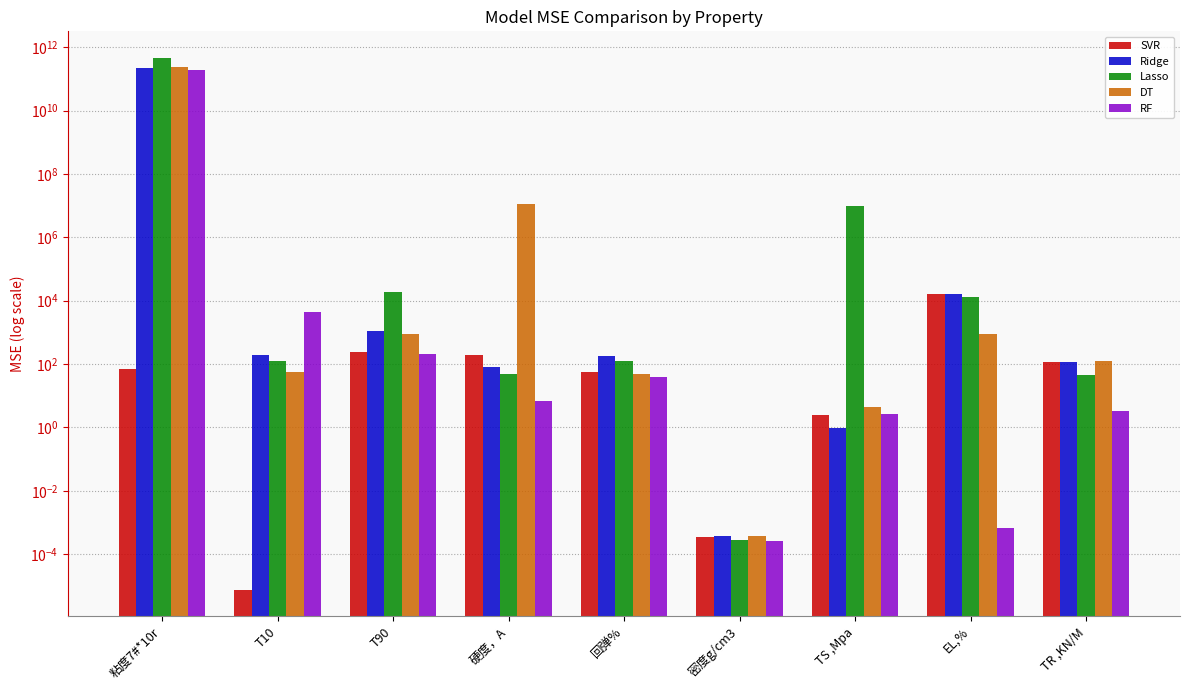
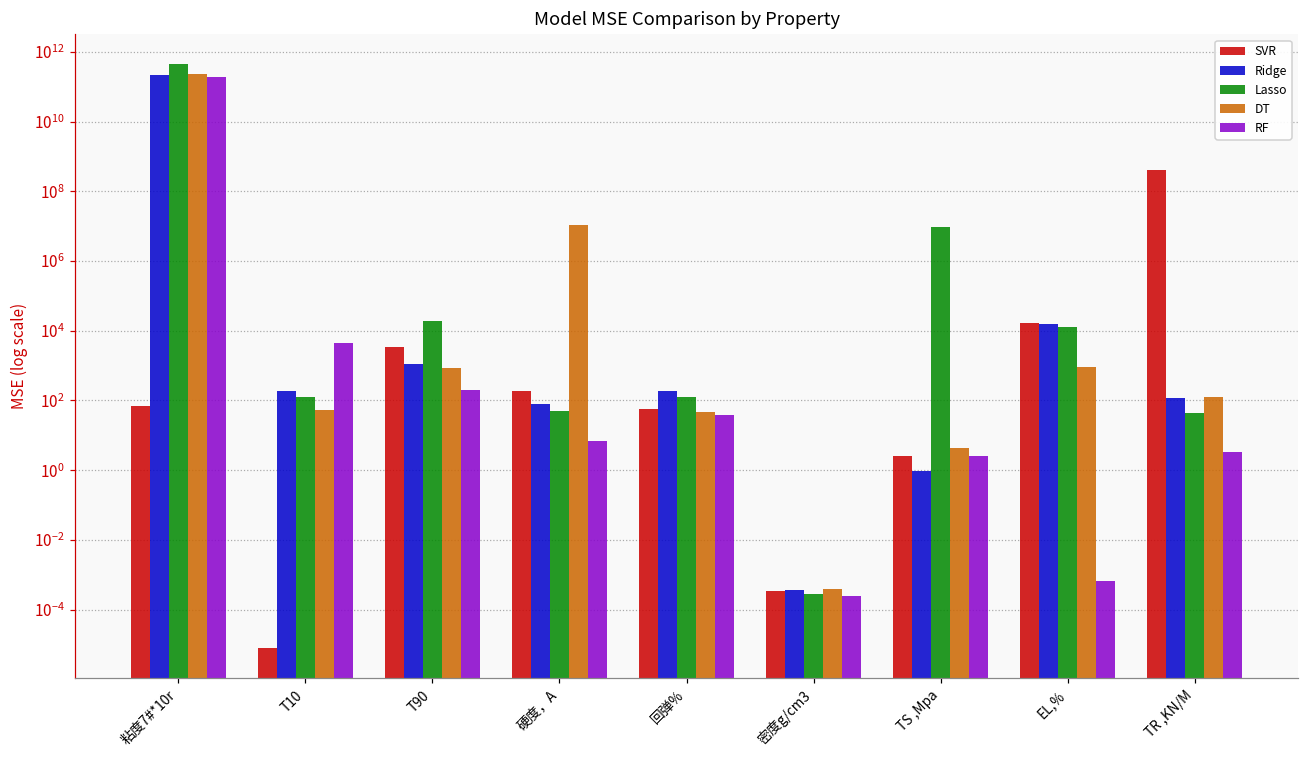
SVR, T90: 200 -> 3000
SVR, TR ,KN/M: 110 -> 400000000
